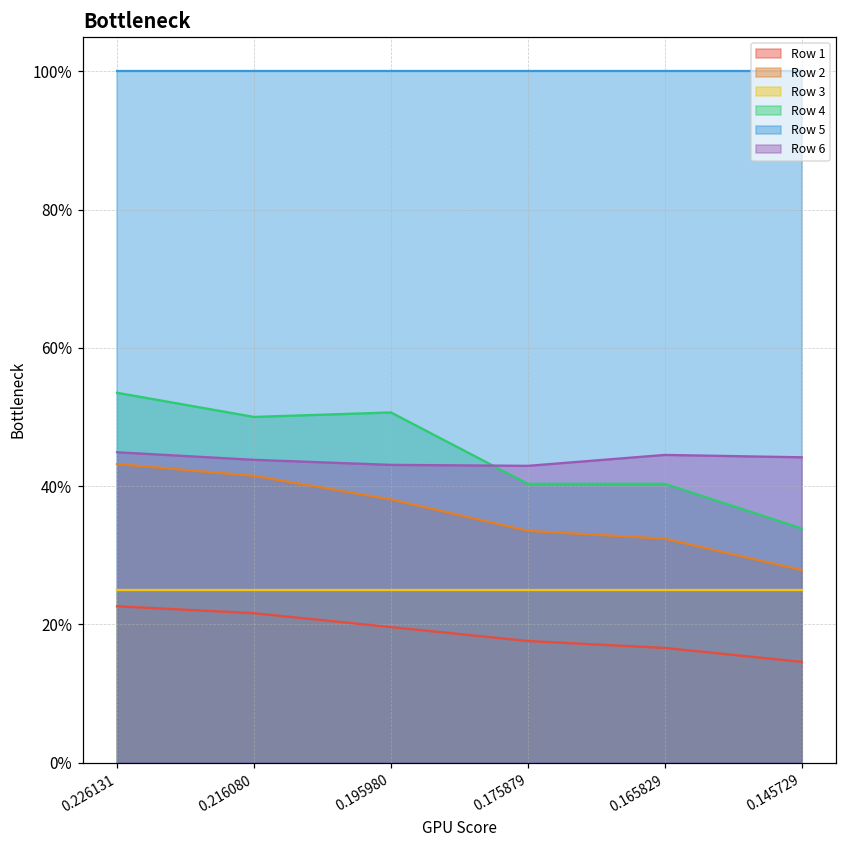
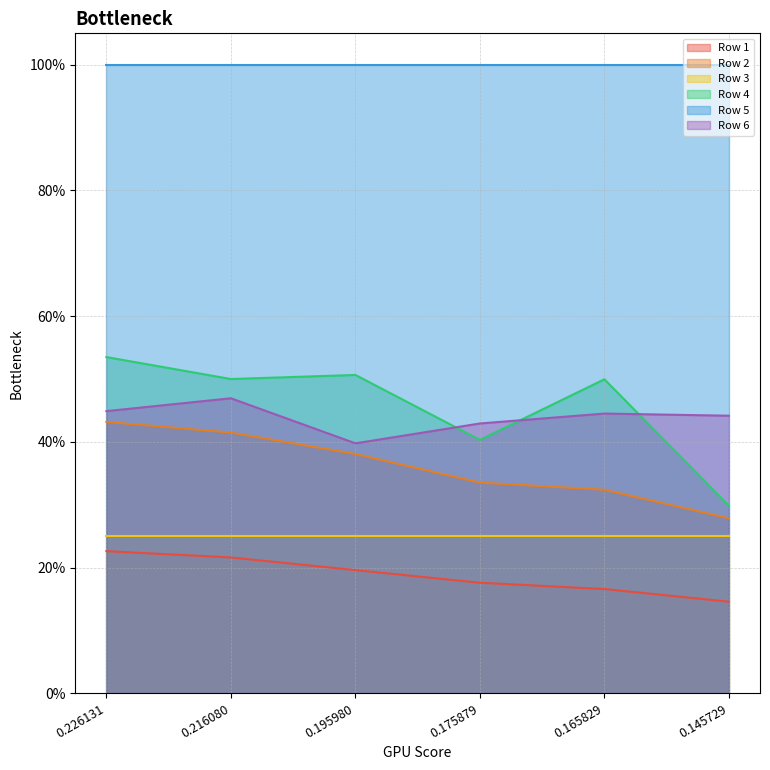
Row 6, 0.216080: 44% -> 47%
Row 6, 0.195980: 43% -> 40%
Row 4, 0.165829: 40% -> 50%
Row 4, 0.145729: 34% -> 30%
